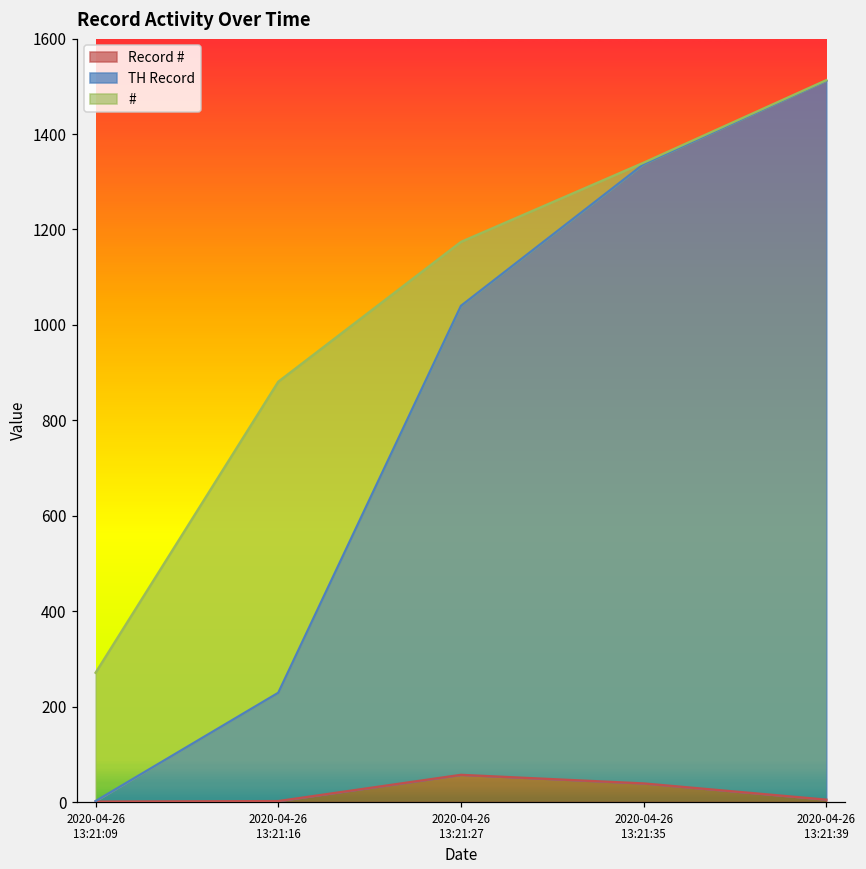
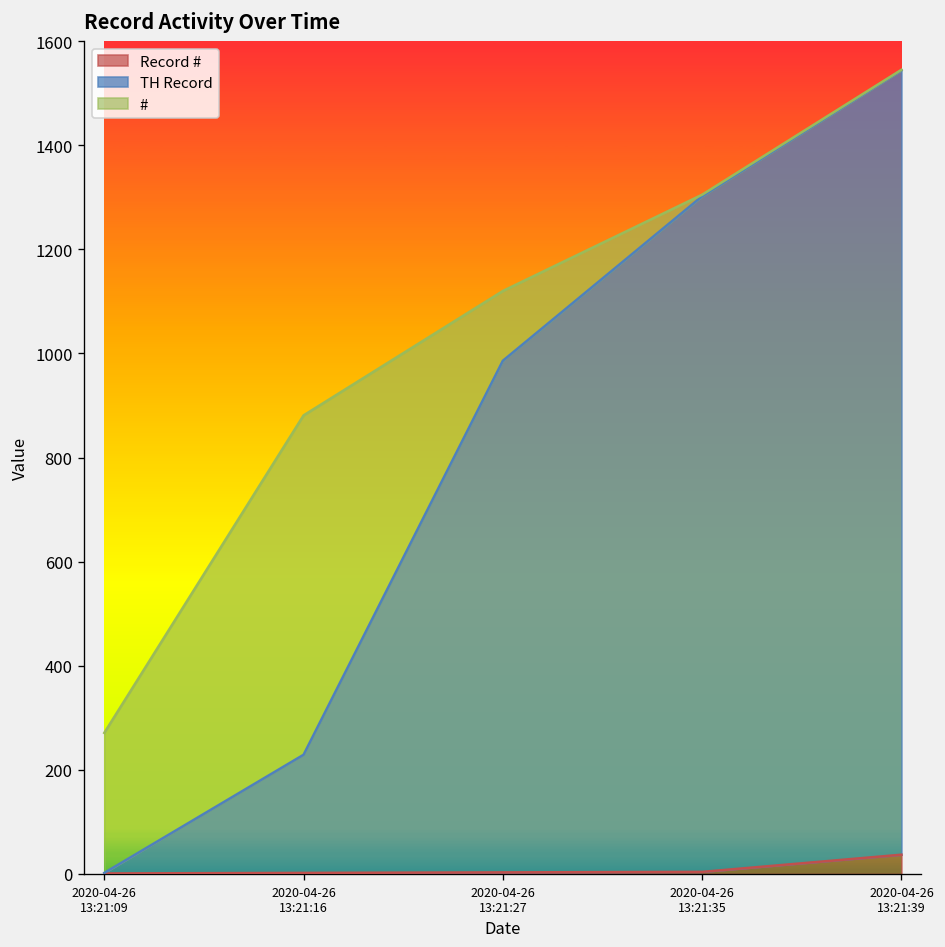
Record #, 2020-04-26 13:21:27: 60 -> 0
Record #, 2020-04-26 13:21:35: 40 -> 0
Record #, 2020-04-26 13:21:39: 10 -> 40
